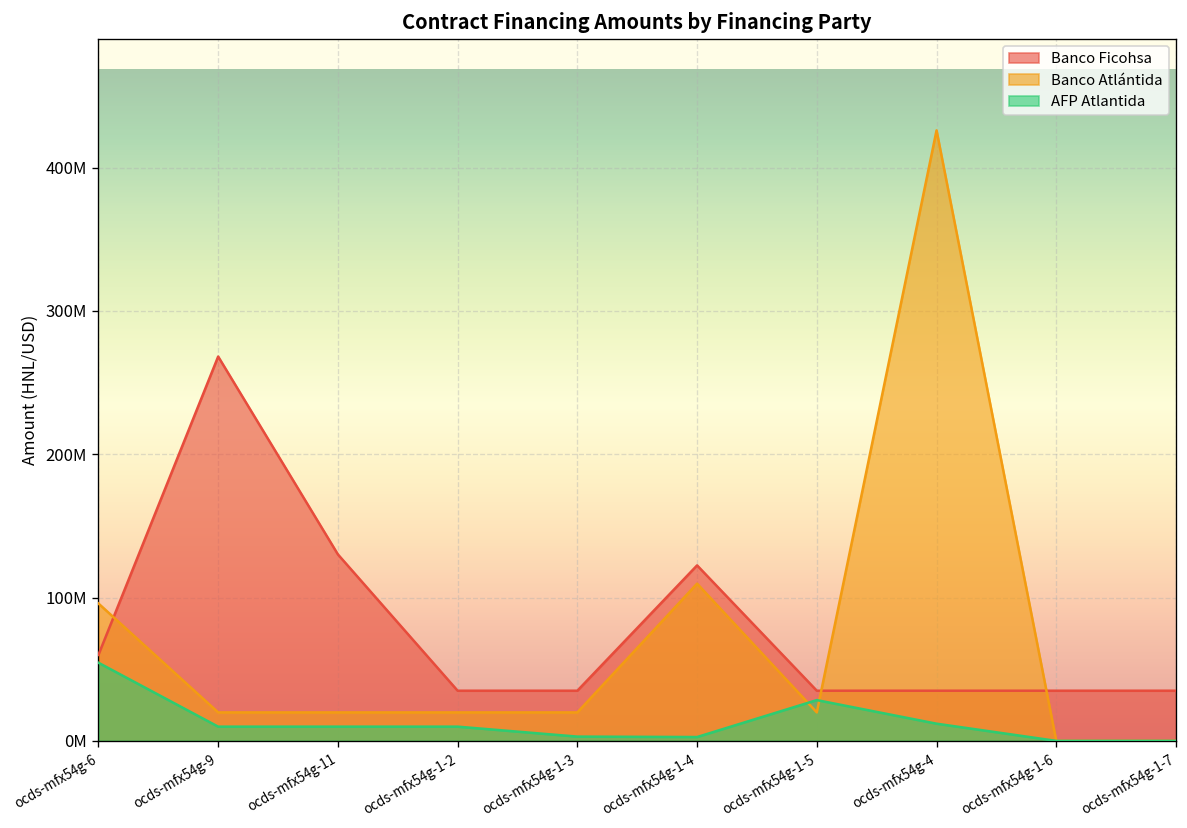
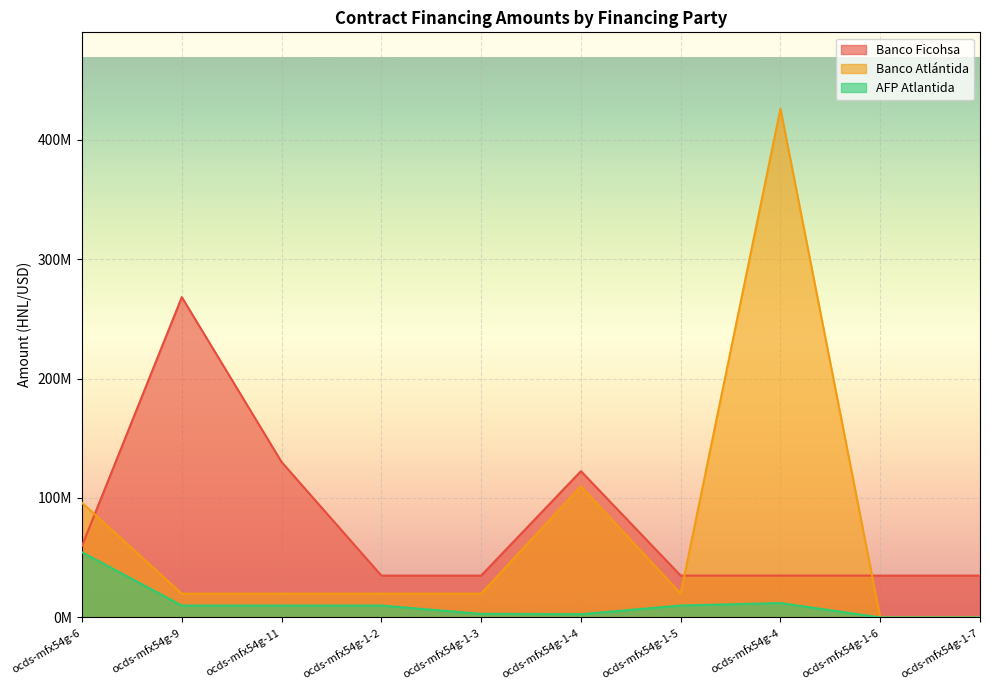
AFP Atlantida, ocds-mfx54g-1-5: 28000000 -> 10000000
